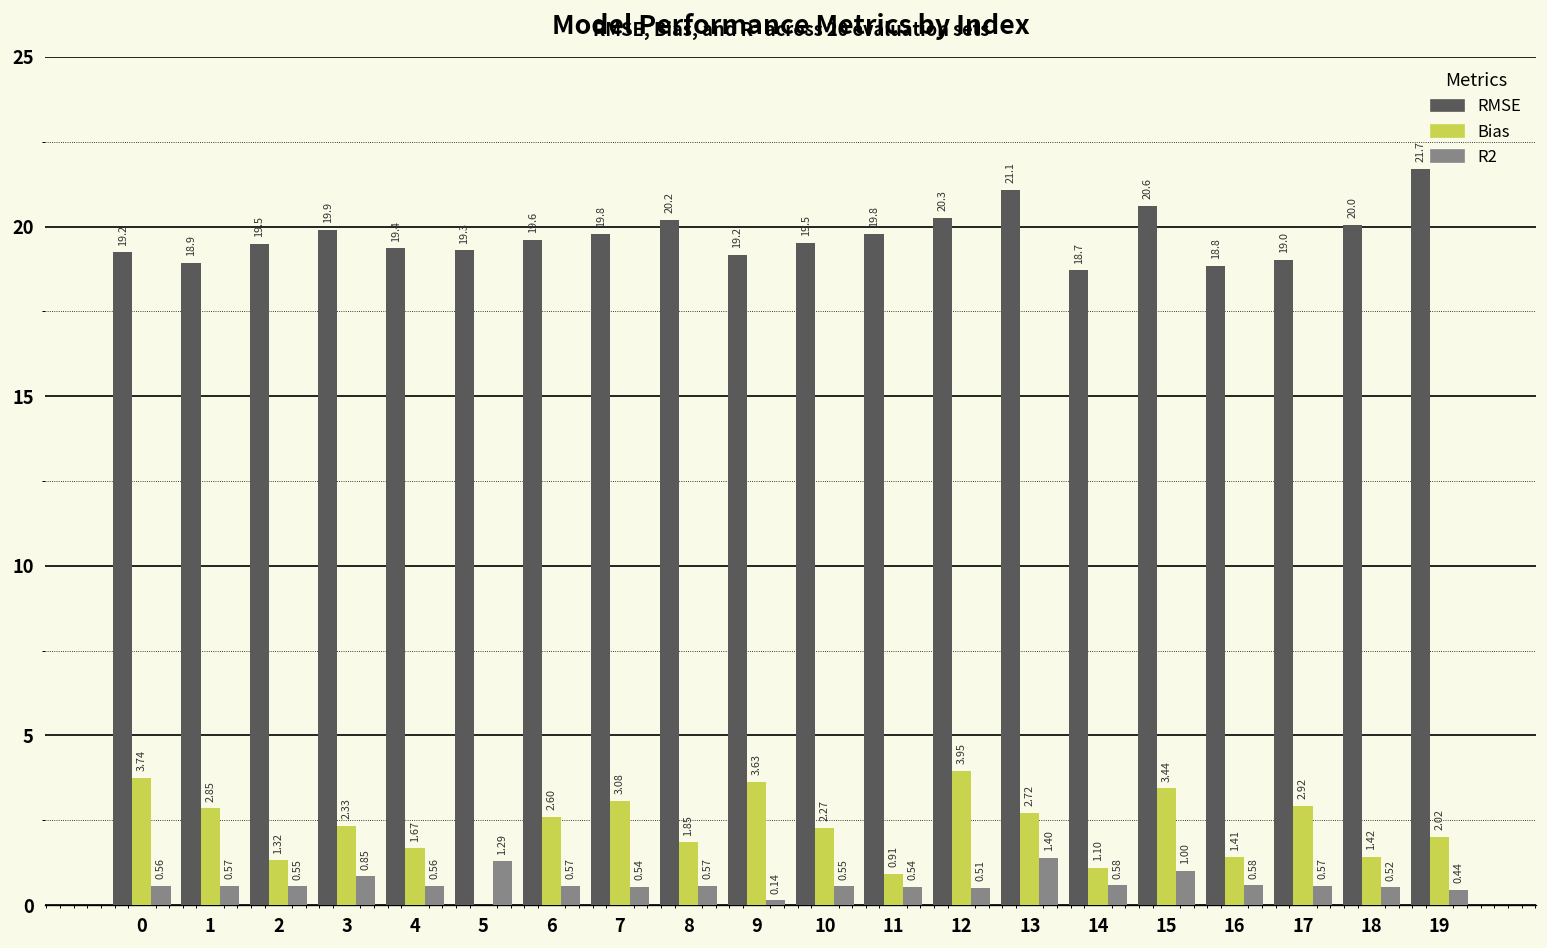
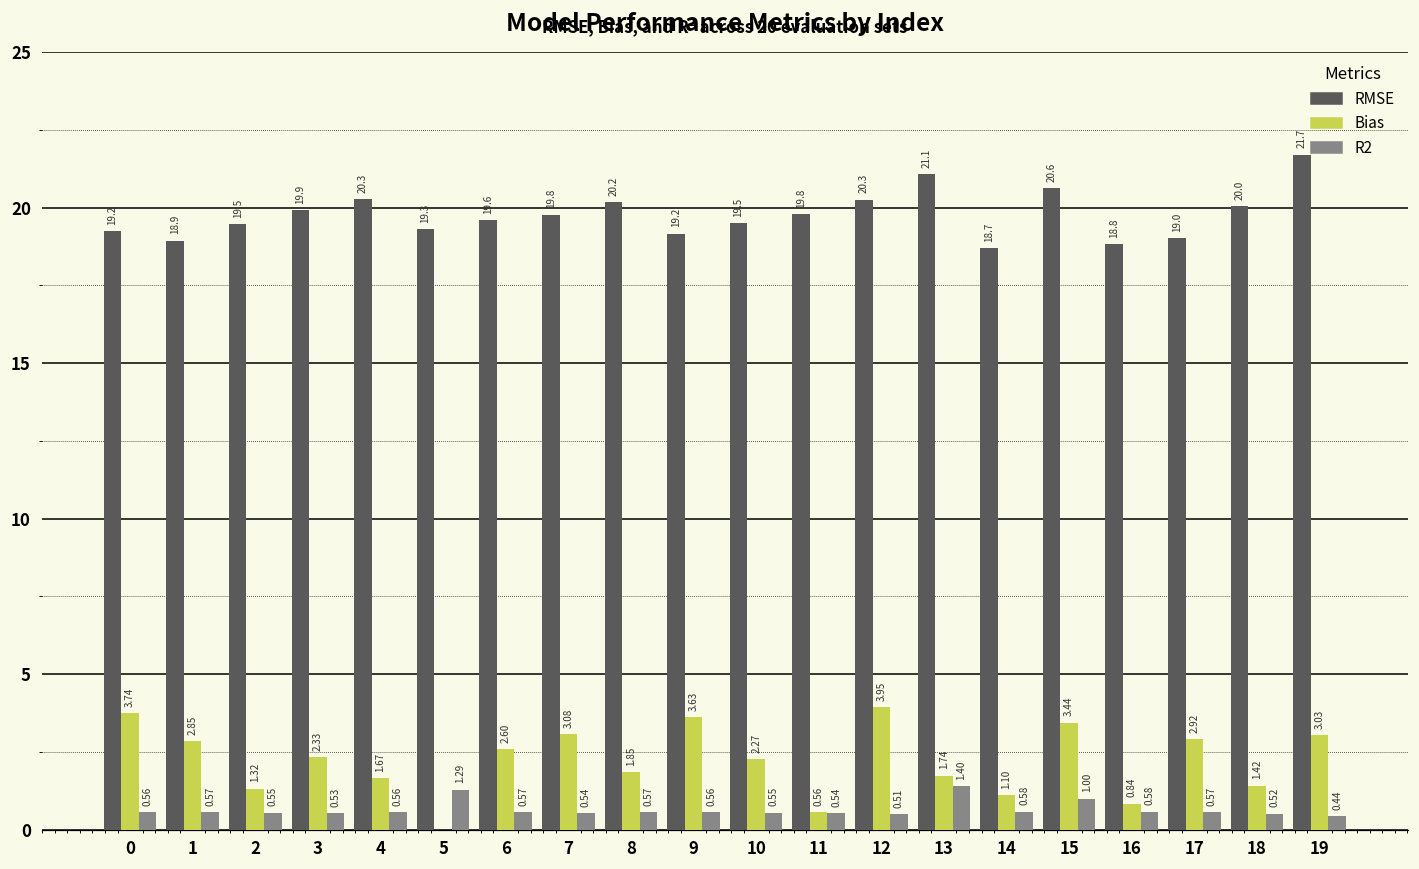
R2, 3: 0.85 -> 0.53
RMSE, 4: 19.4 -> 20.3
R2, 9: 0.14 -> 0.56
Bias, 11: 0.91 -> 0.56
Bias, 13: 2.72 -> 1.74
Bias, 16: 1.41 -> 0.84
Bias, 19: 2.02 -> 3.03
